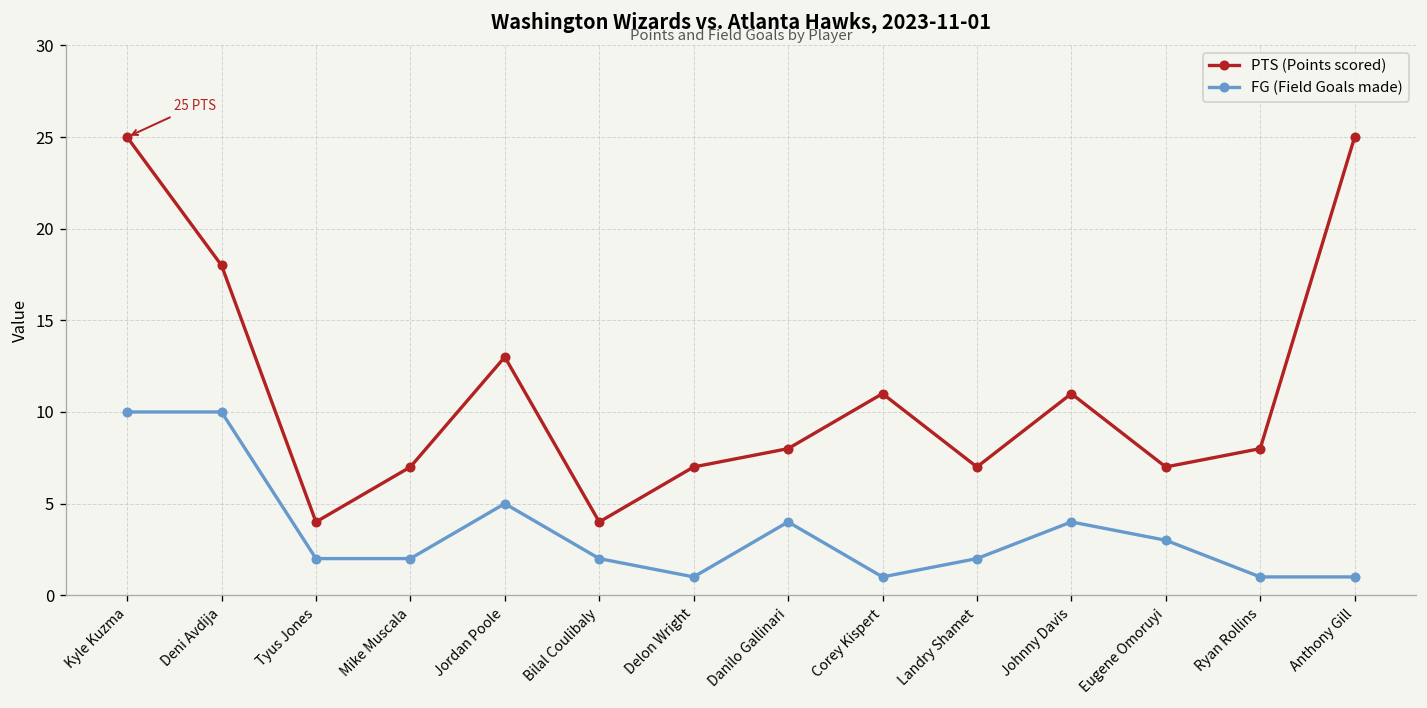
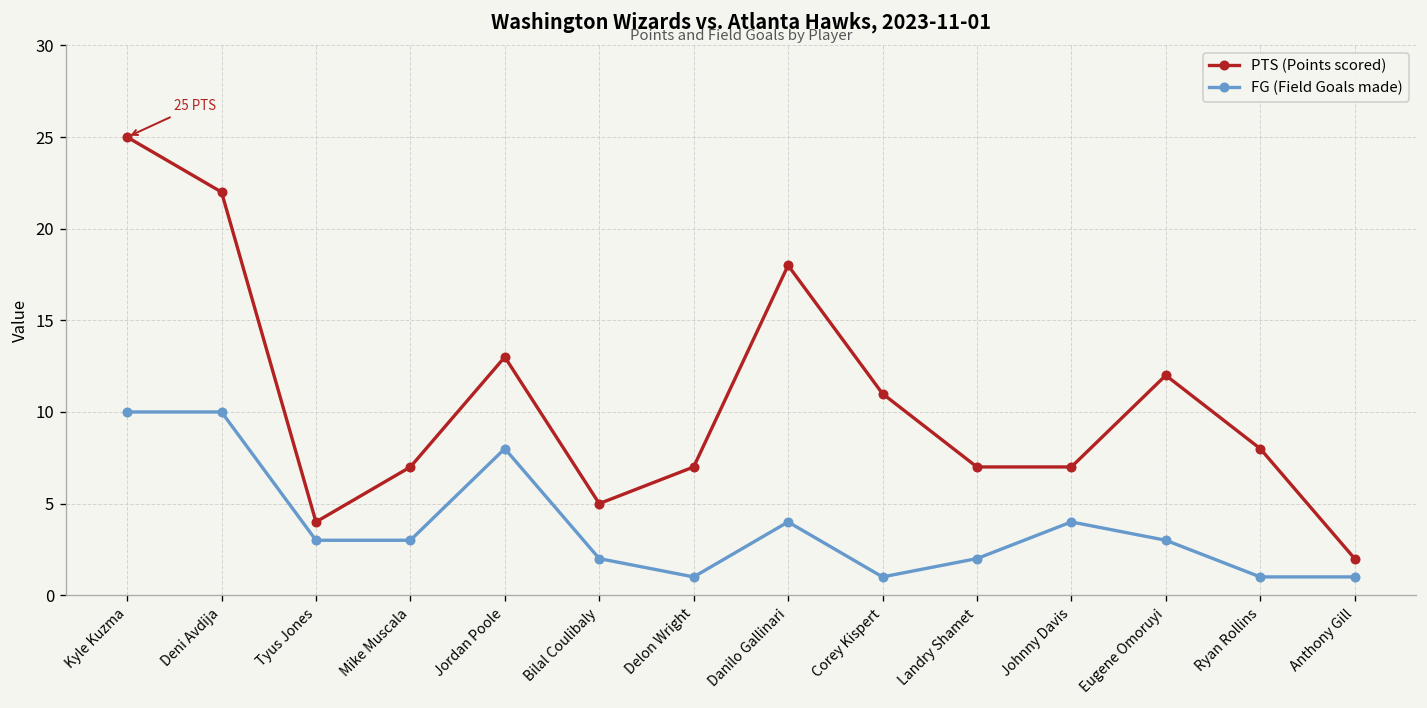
PTS (Points scored), Deni Avdija: 18 -> 22
FG (Field Goals made), Tyus Jones: 2 -> 3
FG (Field Goals made), Mike Muscala: 2 -> 3
FG (Field Goals made), Jordan Poole: 5 -> 8
PTS (Points scored), Bilal Coulibaly: 4 -> 5
PTS (Points scored), Danilo Gallinari: 8 -> 18
PTS (Points scored), Johnny Davis: 11 -> 7
PTS (Points scored), Eugene Omoruyi: 7 -> 12
PTS (Points scored), Anthony Gill: 25 -> 2
